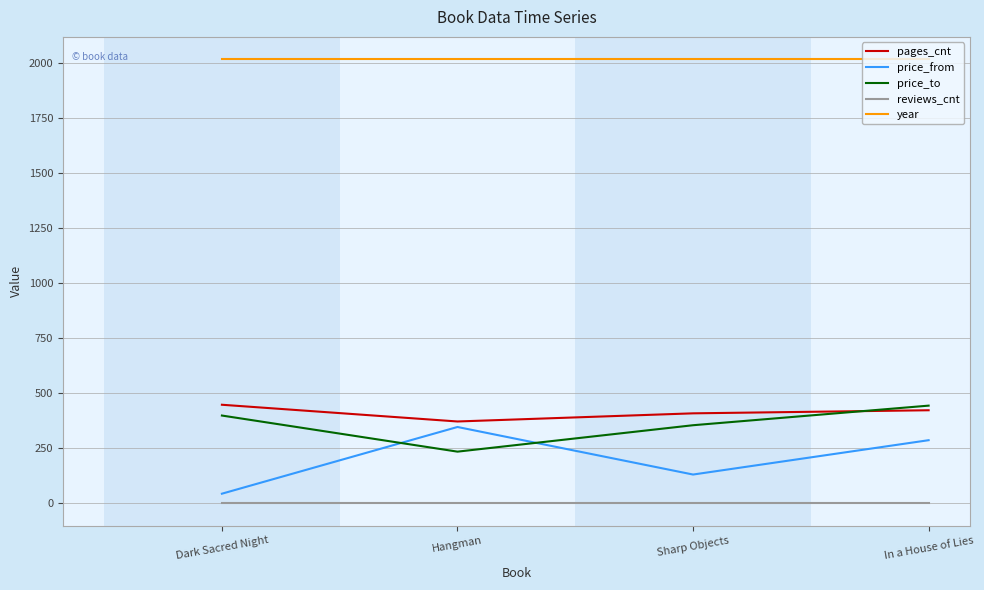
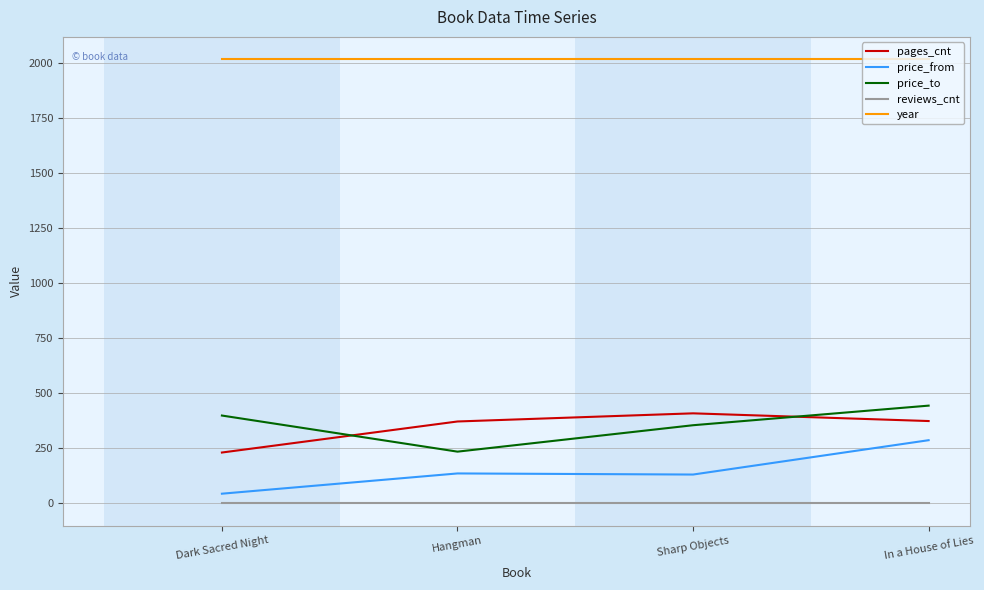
pages_cnt, Dark Sacred Night: 450 -> 230
price_from, Hangman: 350 -> 140
pages_cnt, In a House of Lies: 420 -> 370
